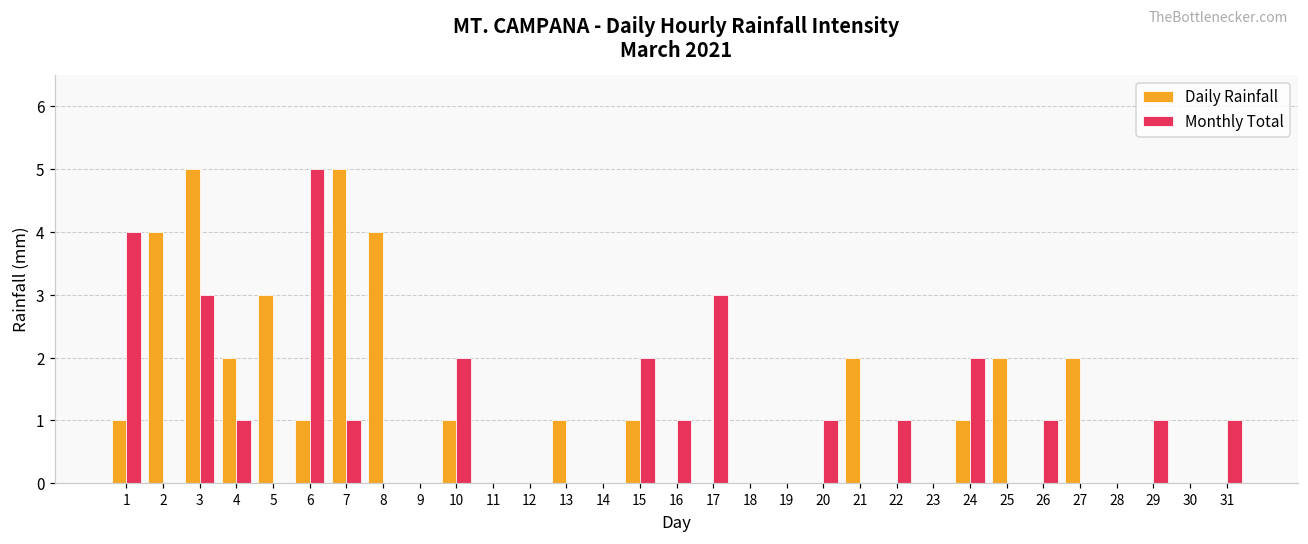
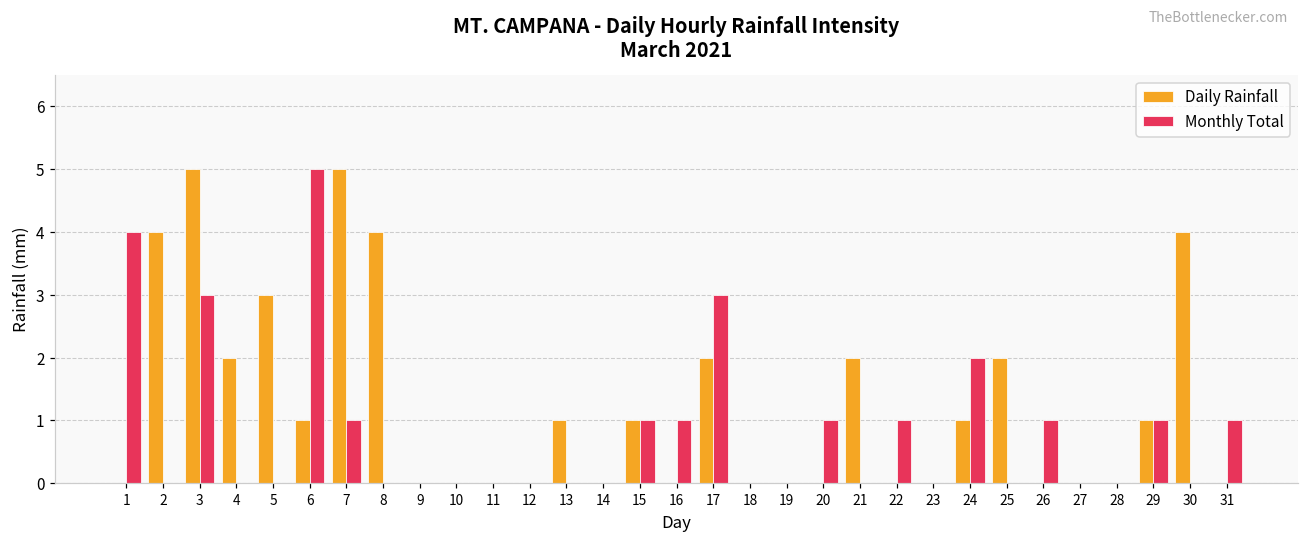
Daily Rainfall, 1: 1 -> 0
Monthly Total, 4: 1 -> 0
Daily Rainfall, 10: 1 -> 0
Monthly Total, 10: 2 -> 0
Monthly Total, 15: 2 -> 1
Daily Rainfall, 17: 0 -> 2
Daily Rainfall, 27: 2 -> 0
Daily Rainfall, 29: 0 -> 1
Daily Rainfall, 30: 0 -> 4
